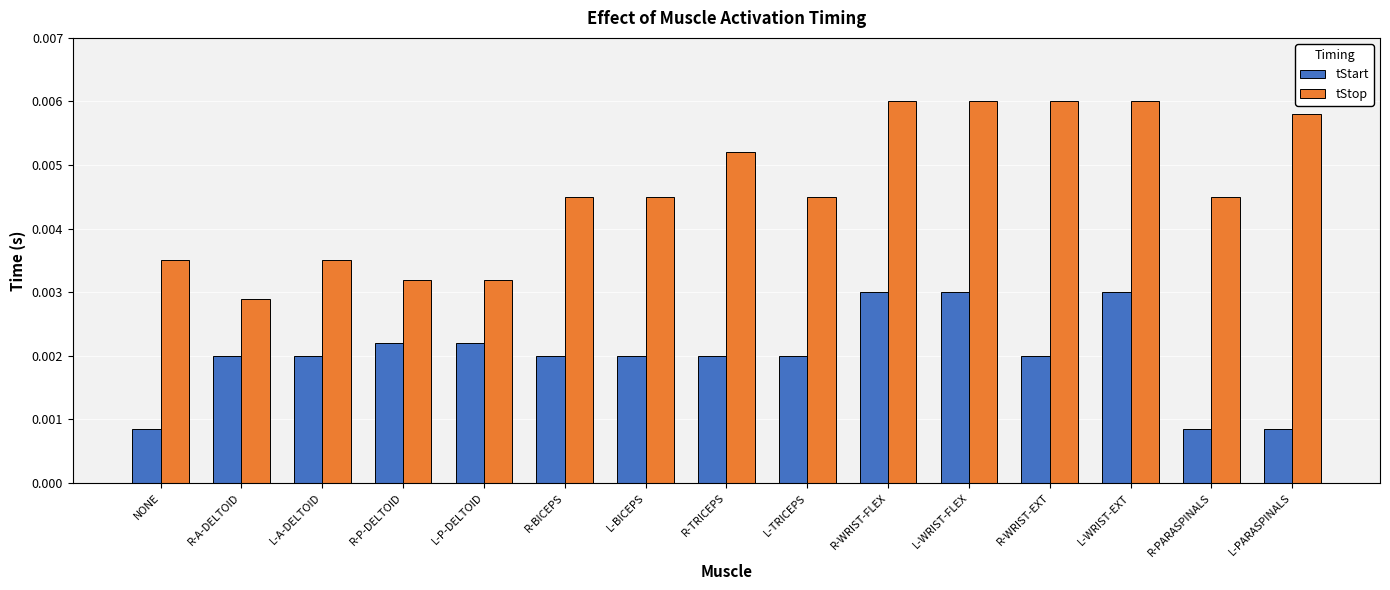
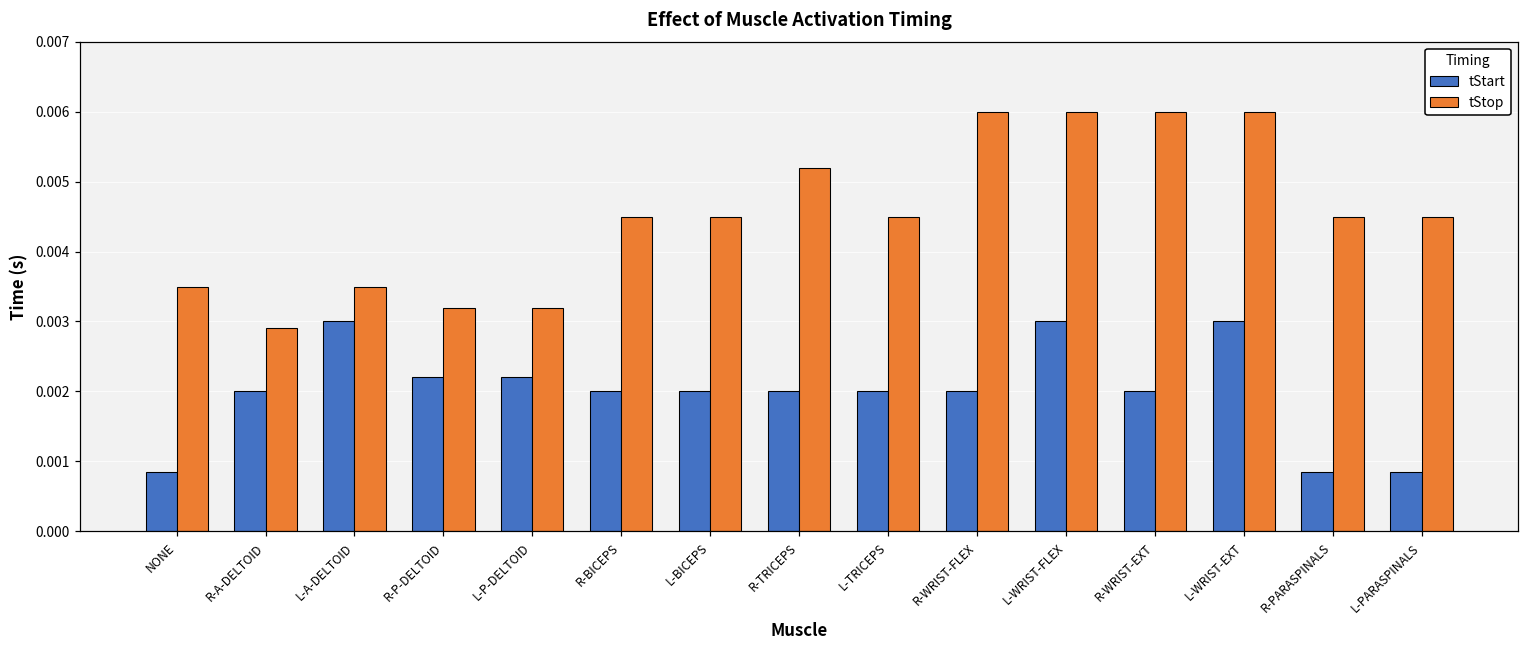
tStart, L-A-DELTOID: 0.002 -> 0.003
tStart, R-WRIST-FLEX: 0.003 -> 0.002
tStop, L-PARASPINALS: 0.0058 -> 0.0045
